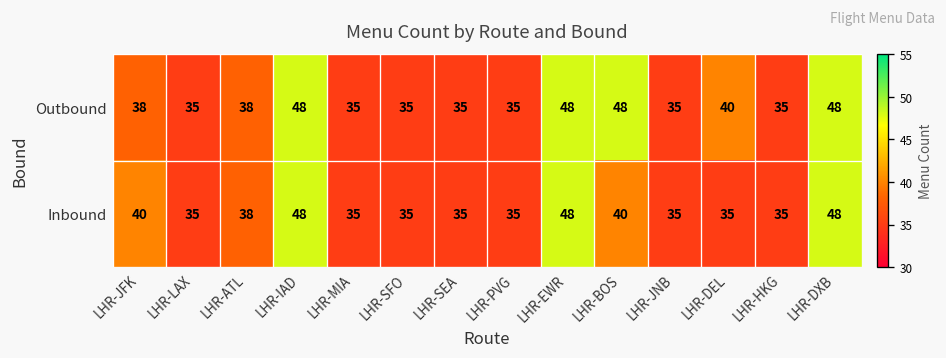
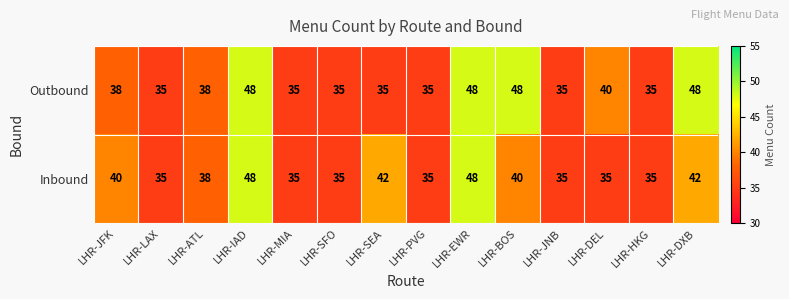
Inbound, LHR-SEA: 35 -> 42
Inbound, LHR-DXB: 48 -> 42
